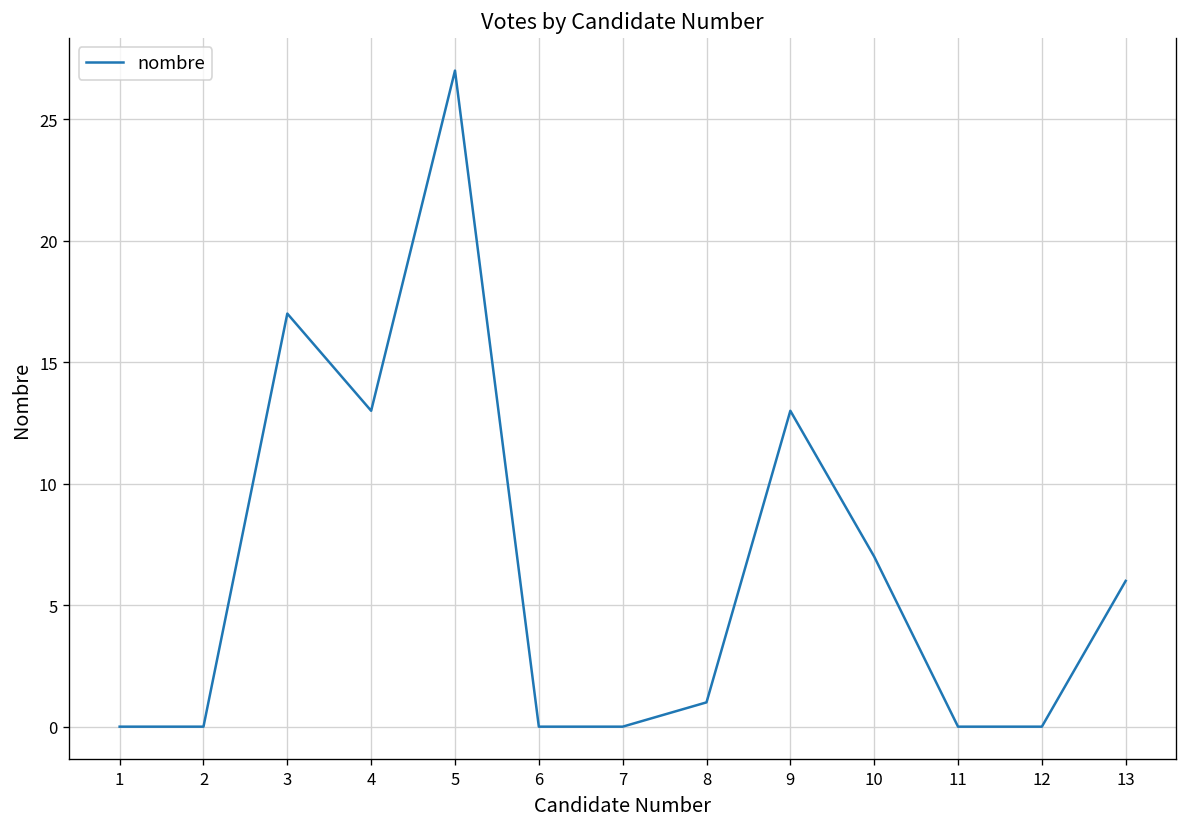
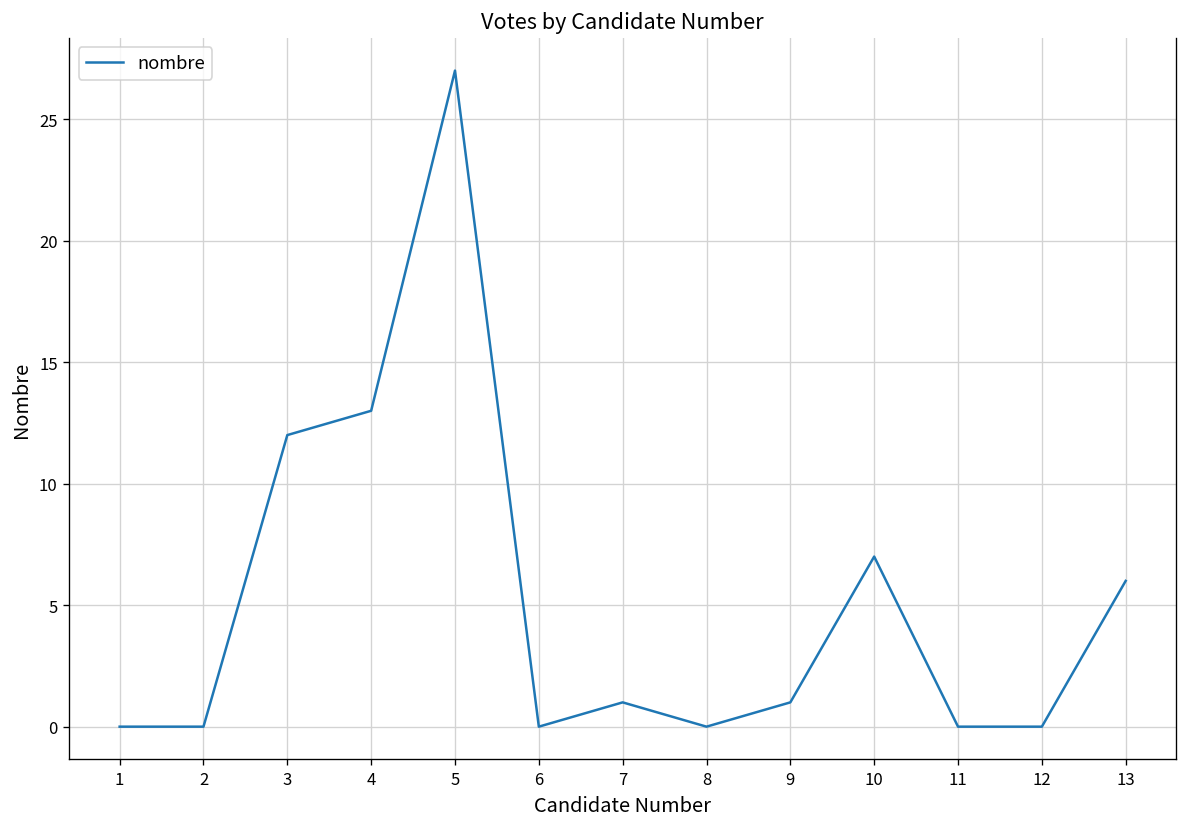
3: 17 -> 12
7: 0 -> 1
8: 1 -> 0
9: 13 -> 1
